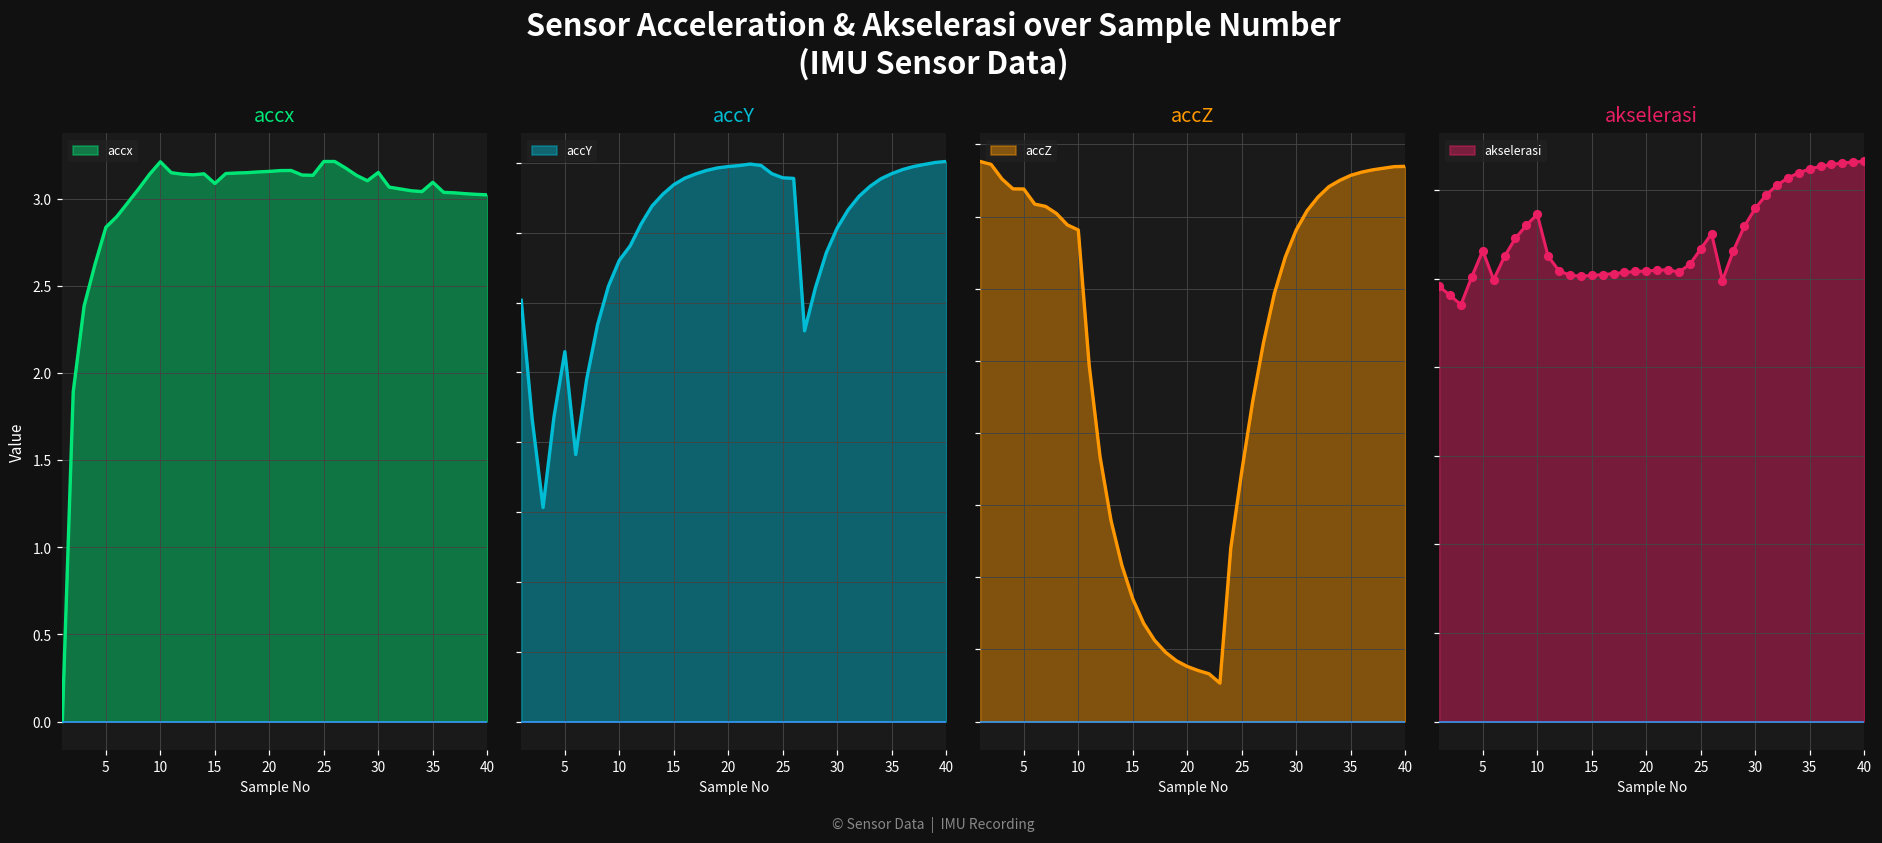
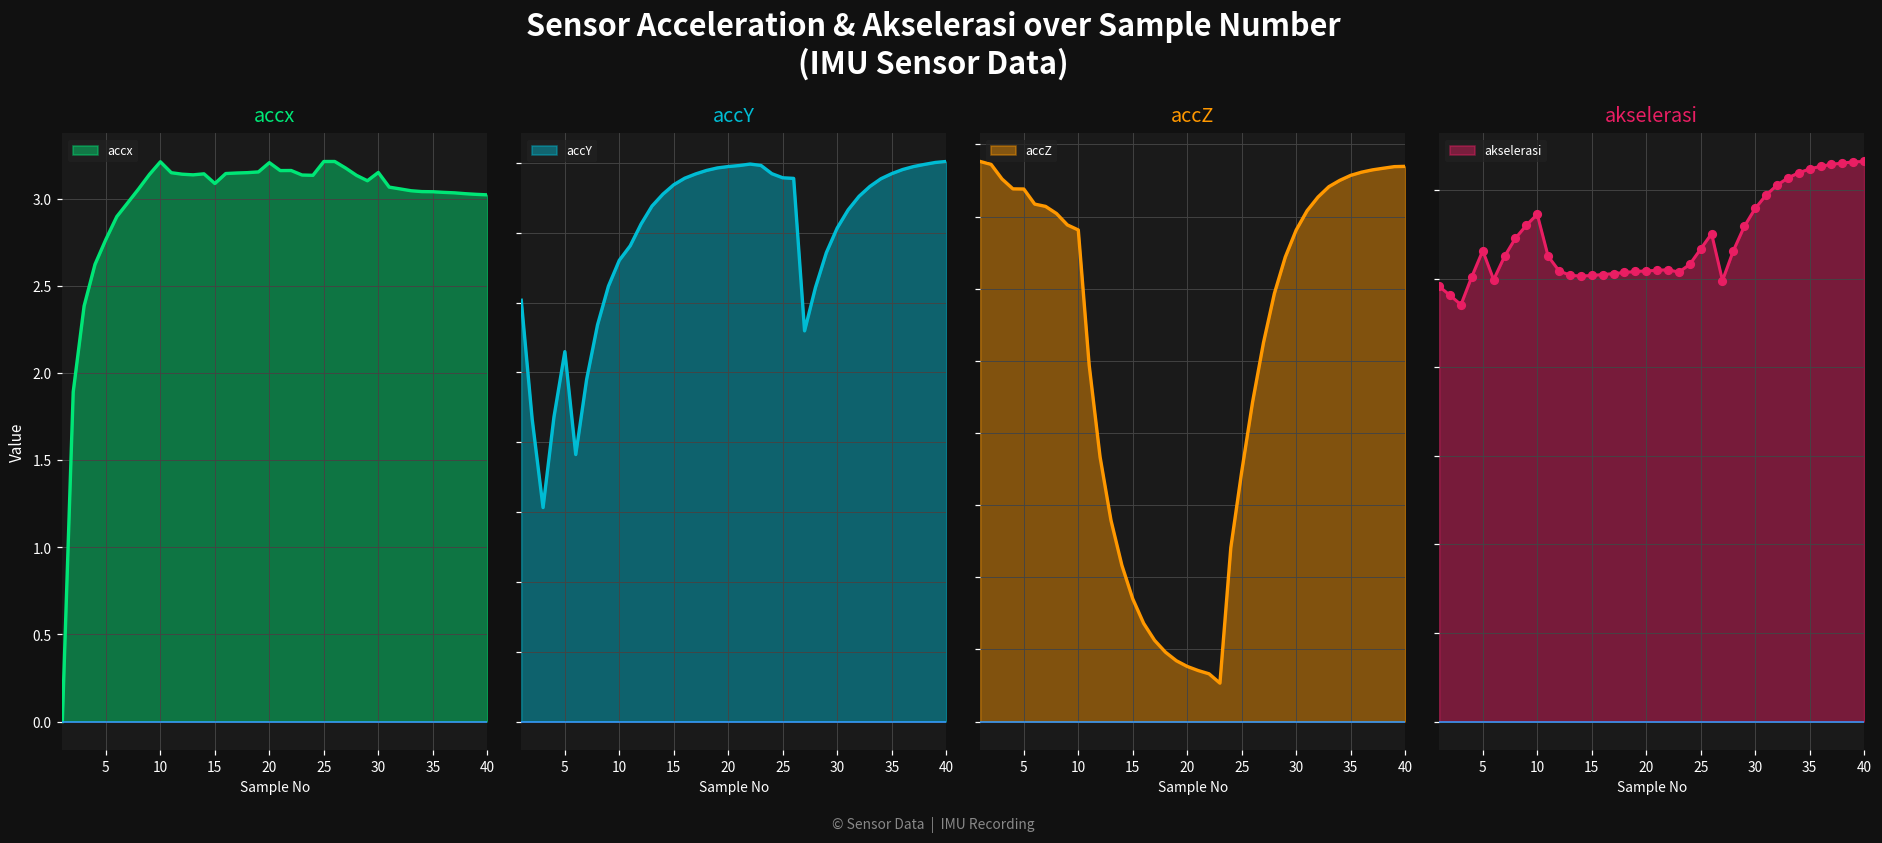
accx, 5: 2.84 -> 2.77
accx, 20: 3.16 -> 3.21
accx, 35: 3.10 -> 3.04
